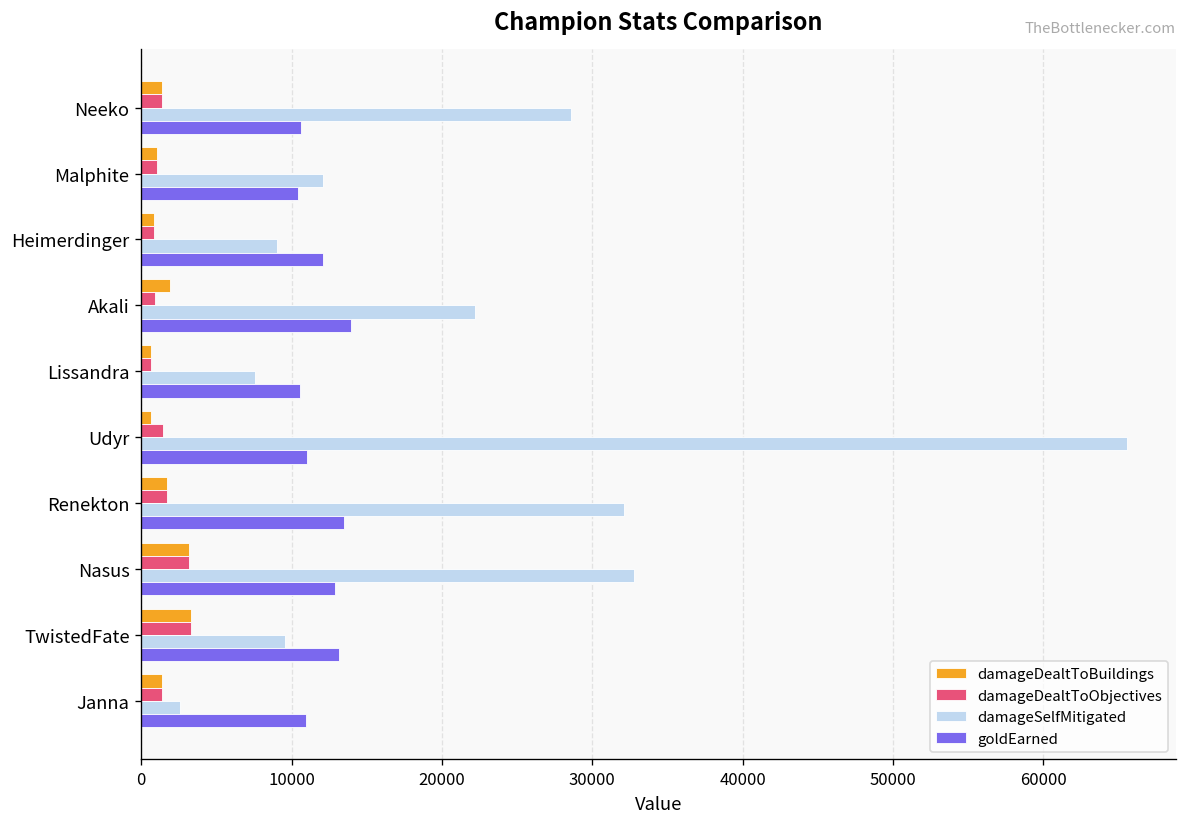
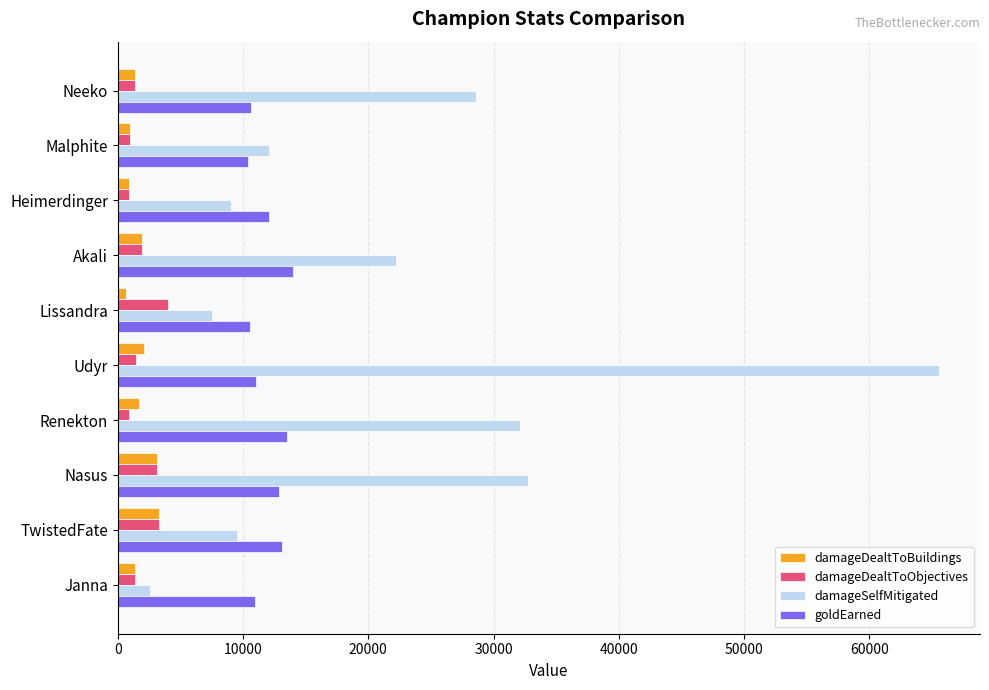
damageDealtToObjectives, Akali: 900 -> 1900
damageDealtToObjectives, Lissandra: 600 -> 4000
damageDealtToBuildings, Udyr: 600 -> 2100
damageDealtToObjectives, Renekton: 1700 -> 900
